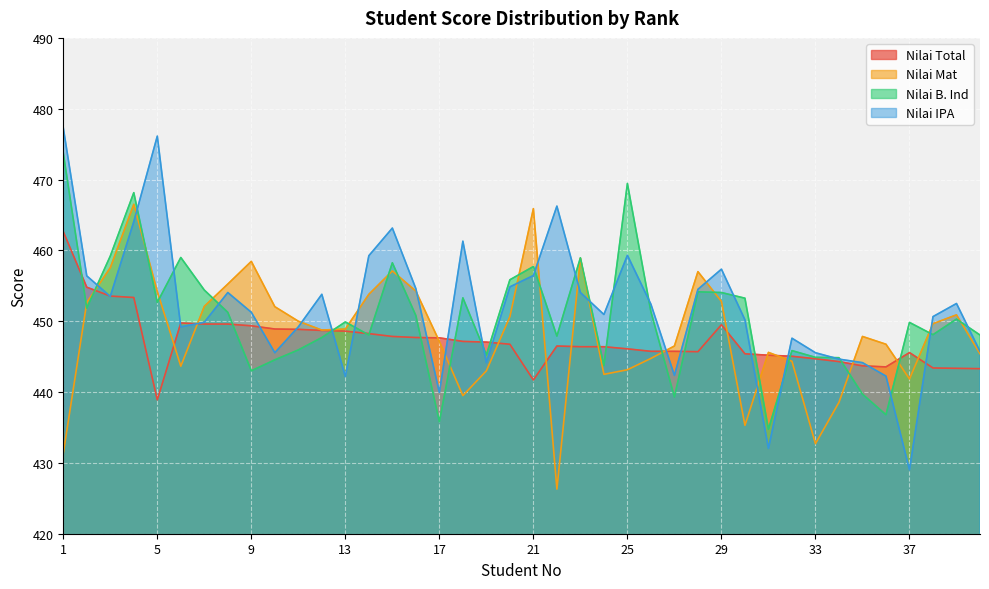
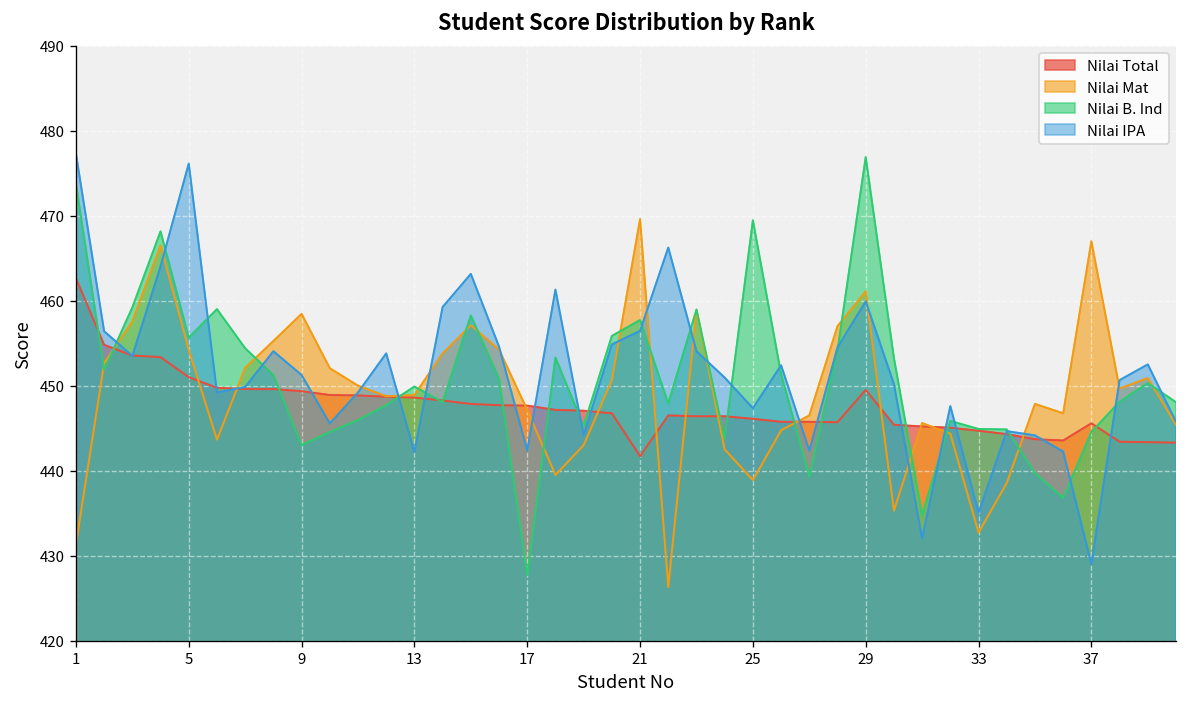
Nilai Total, 5: 439 -> 451
Nilai B. Ind, 5: 453 -> 456
Nilai B. Ind, 17: 436 -> 428
Nilai IPA, 17: 440 -> 442
Nilai Mat, 21: 466 -> 470
Nilai Mat, 25: 443 -> 439
Nilai IPA, 25: 459 -> 447
Nilai Mat, 29: 453 -> 461
Nilai B. Ind, 29: 454 -> 477
Nilai IPA, 29: 457 -> 460
Nilai IPA, 33: 446 -> 435
Nilai Mat, 37: 442 -> 467
Nilai B. Ind, 37: 450 -> 445
